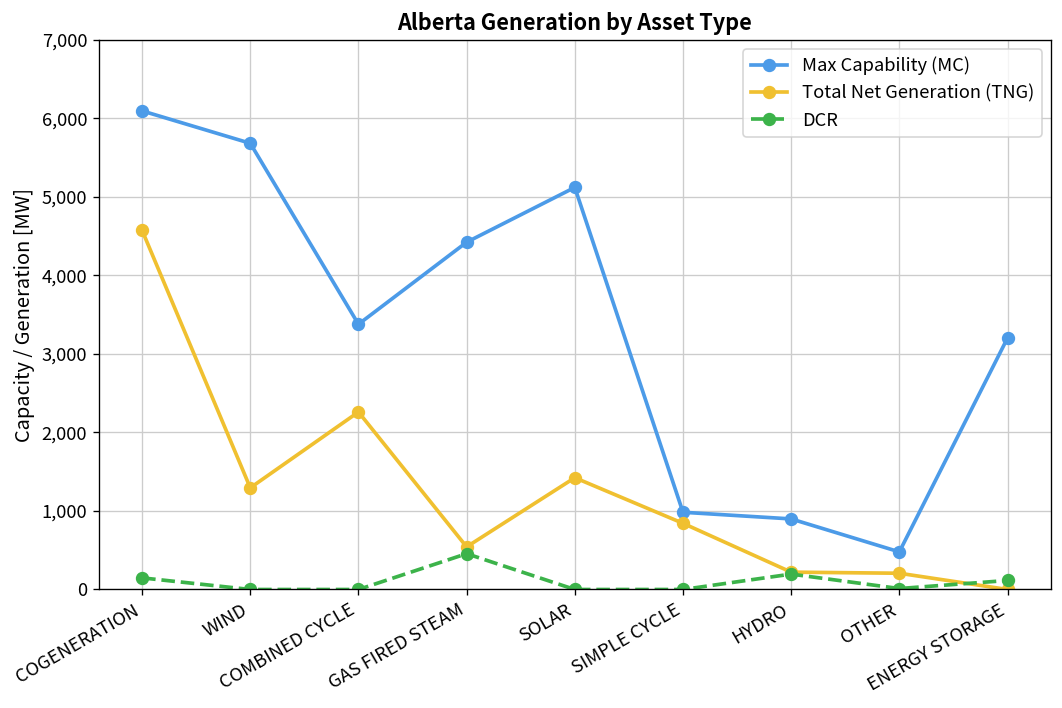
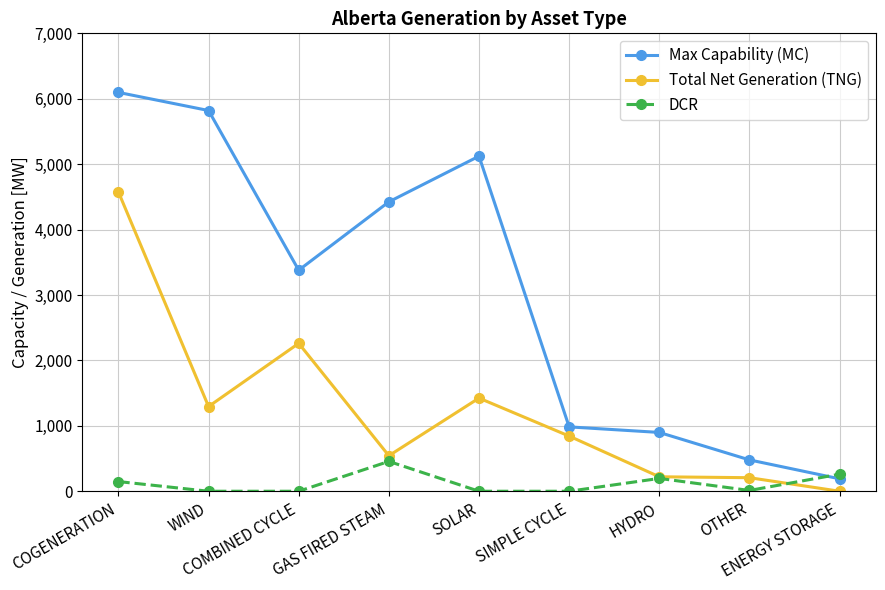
Max Capability (MC), WIND: 5,700 -> 5,800
Max Capability (MC), ENERGY STORAGE: 3,200 -> 200
DCR, ENERGY STORAGE: 100 -> 300
